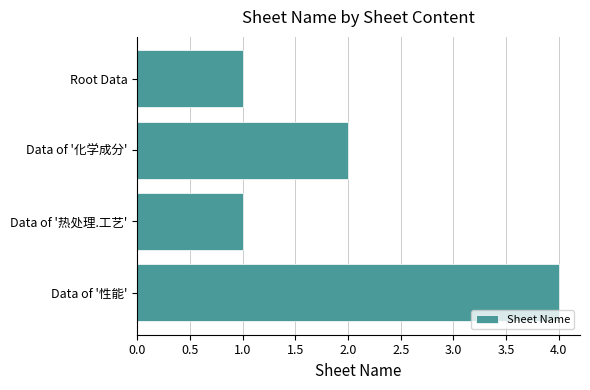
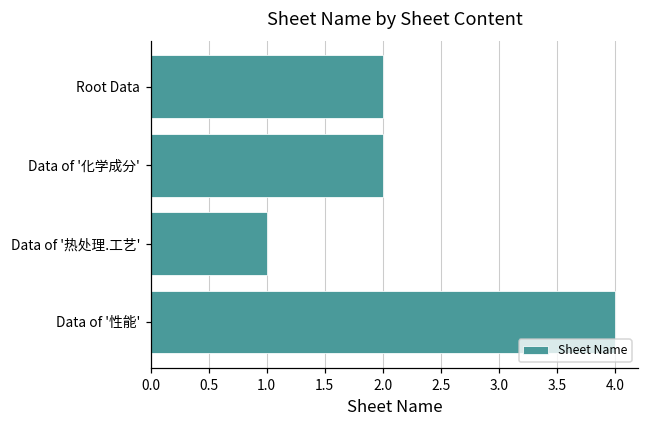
Root Data: 1 -> 2
